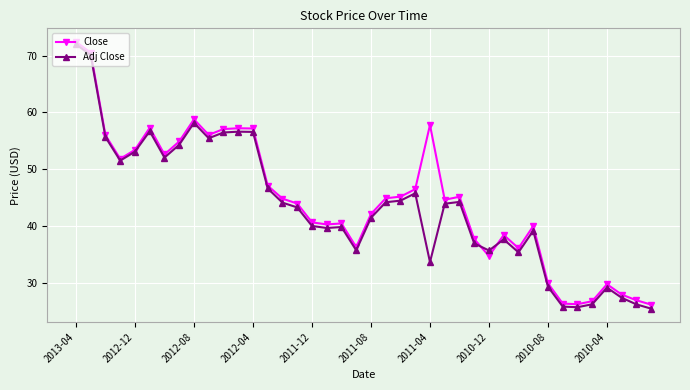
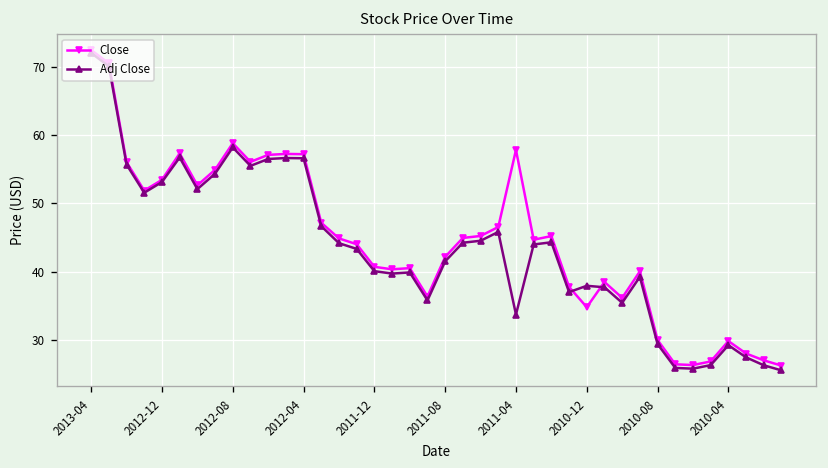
Adj Close, 2010-12: 36 -> 38
